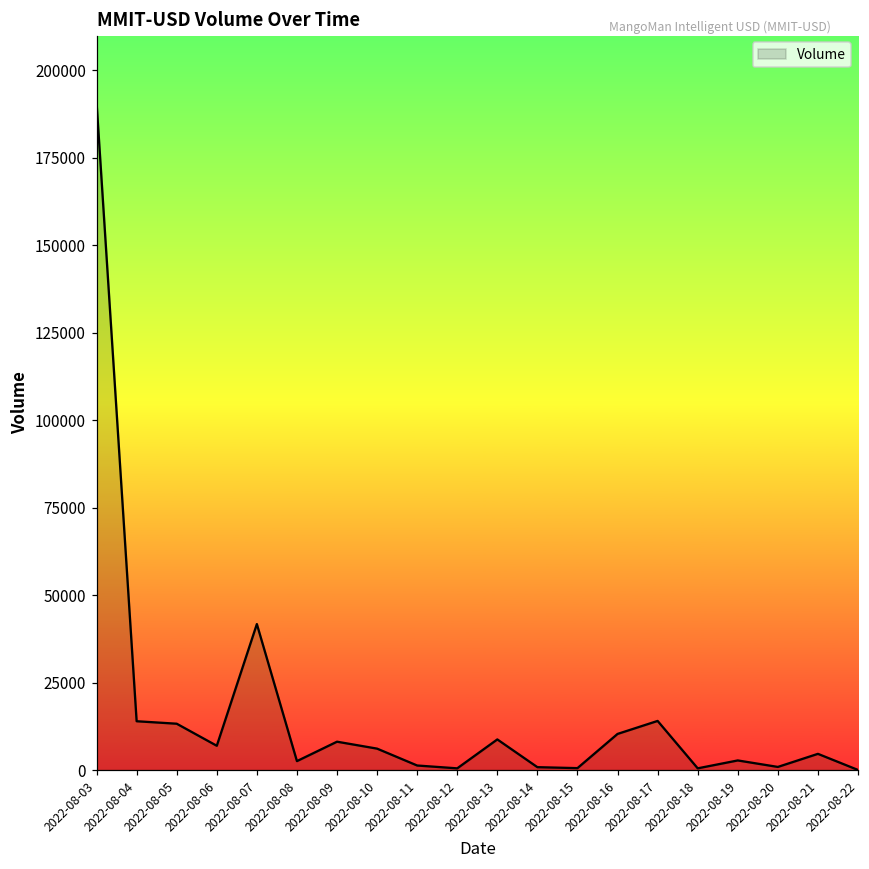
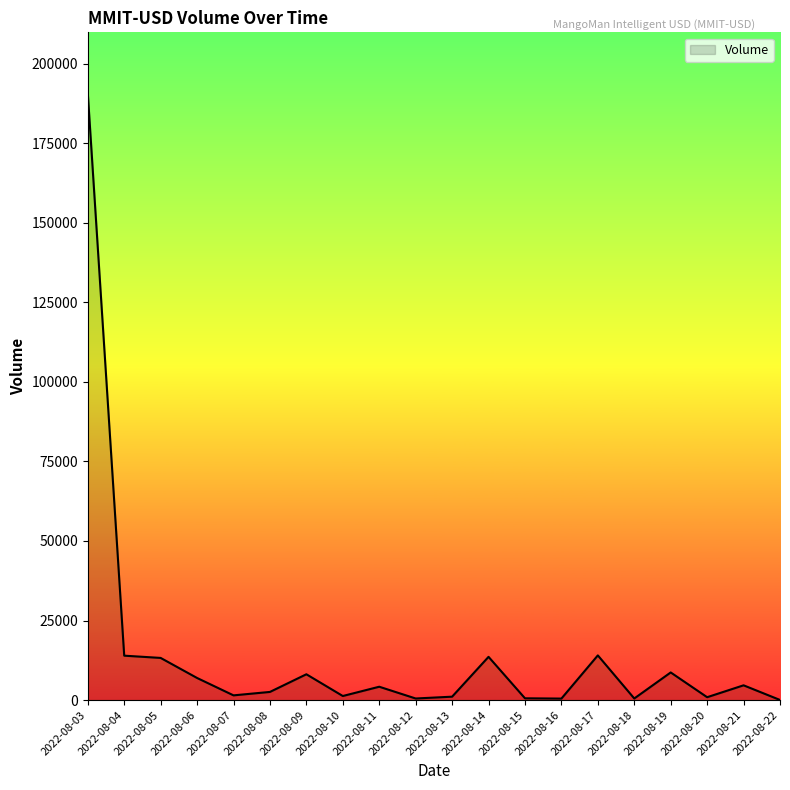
2022-08-07: 42000 -> 1000
2022-08-10: 6000 -> 1000
2022-08-11: 1000 -> 4000
2022-08-13: 9000 -> 1000
2022-08-14: 1000 -> 14000
2022-08-16: 10000 -> 0
2022-08-19: 3000 -> 9000
